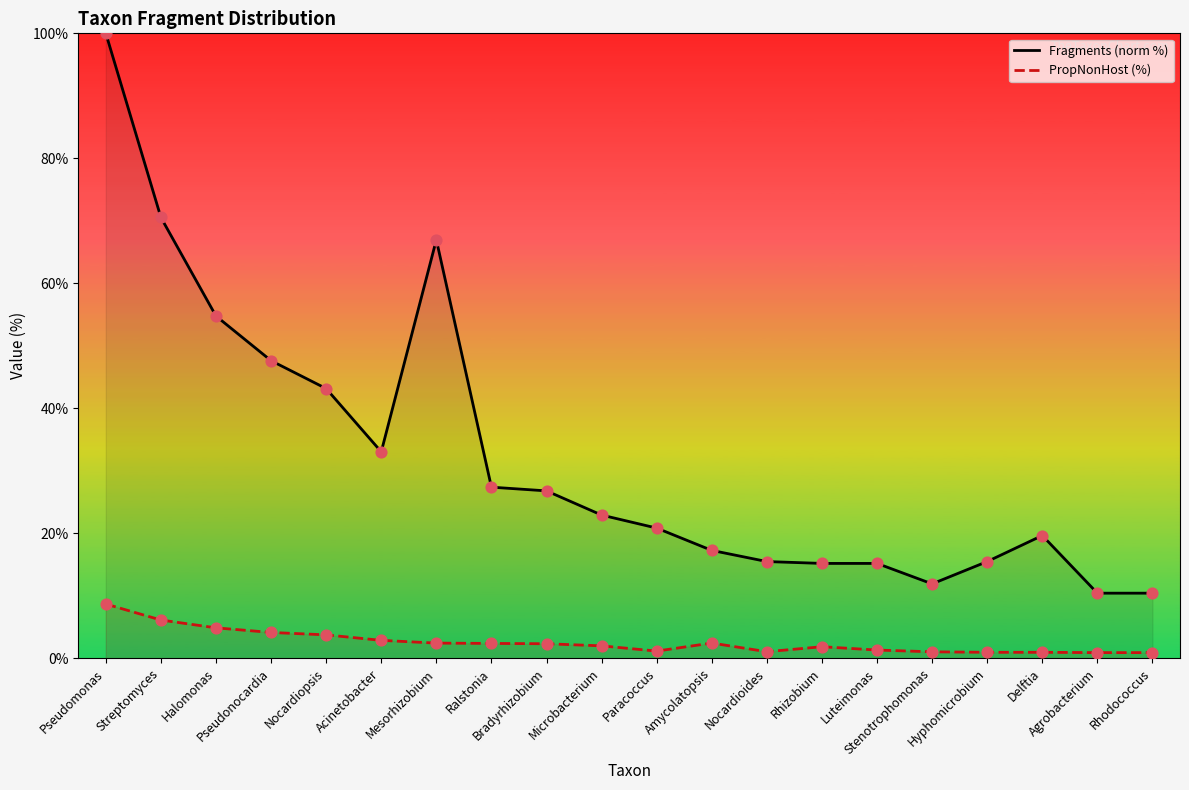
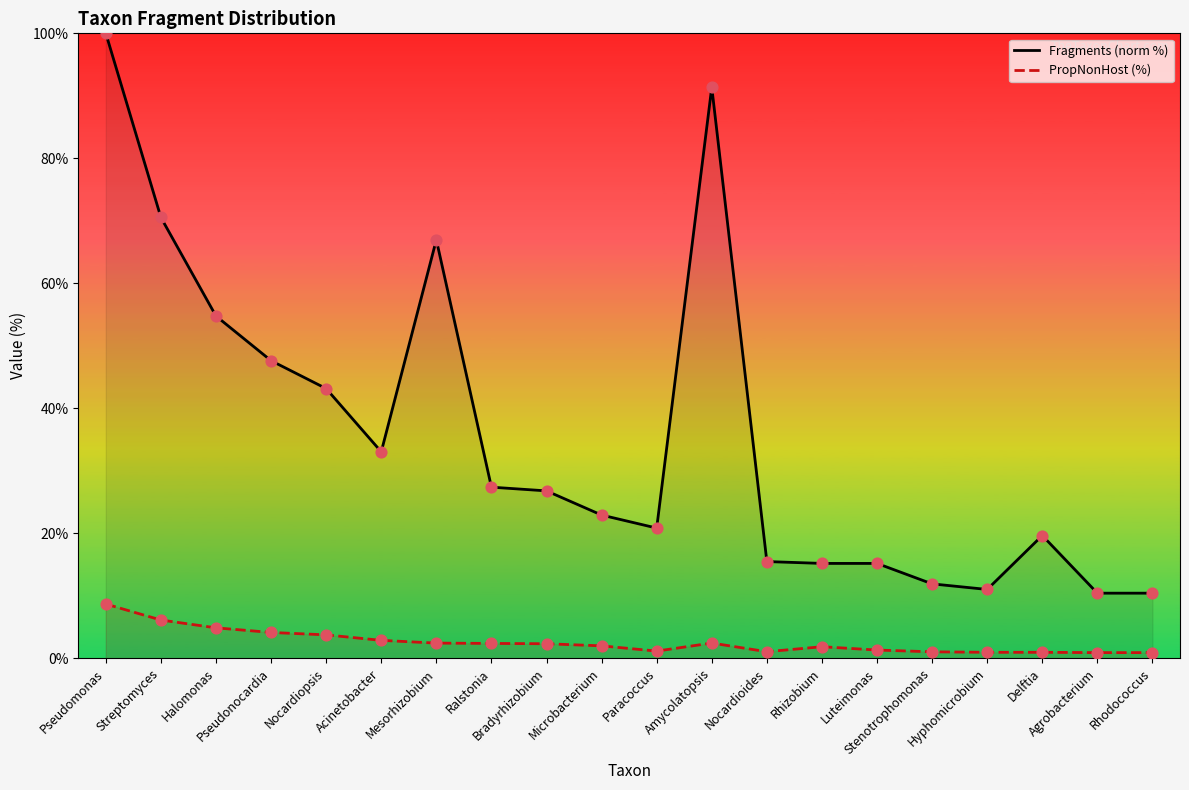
Fragments (norm %), Amycolatopsis: 17% -> 91%
Fragments (norm %), Hyphomicrobium: 15% -> 11%
